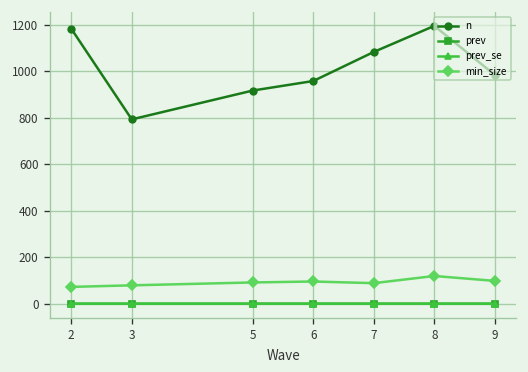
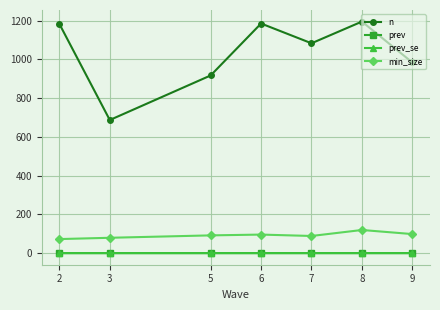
n, 3: 790 -> 690
n, 6: 960 -> 1190
